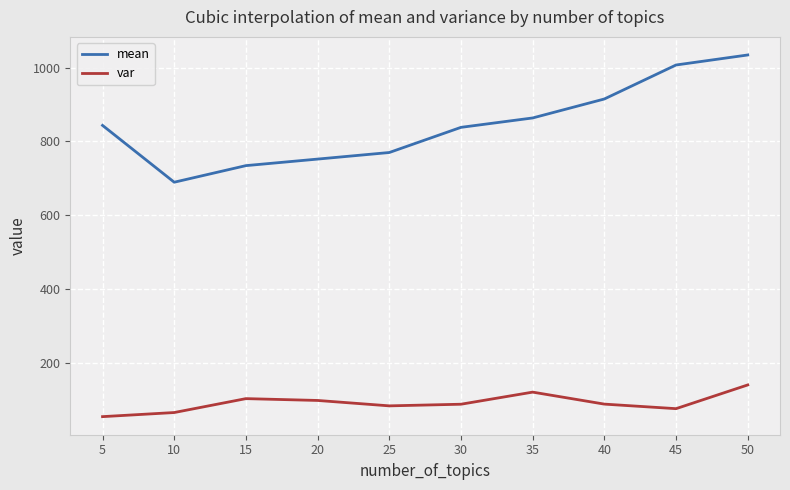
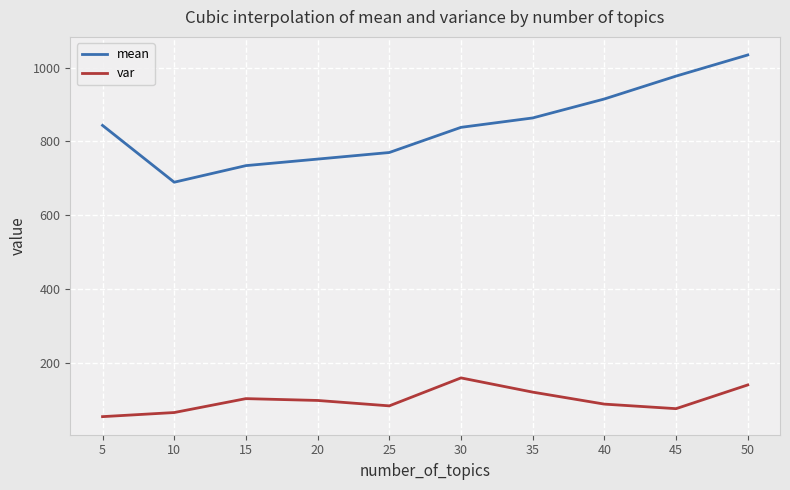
var, 30: 90 -> 160
mean, 45: 1010 -> 980
